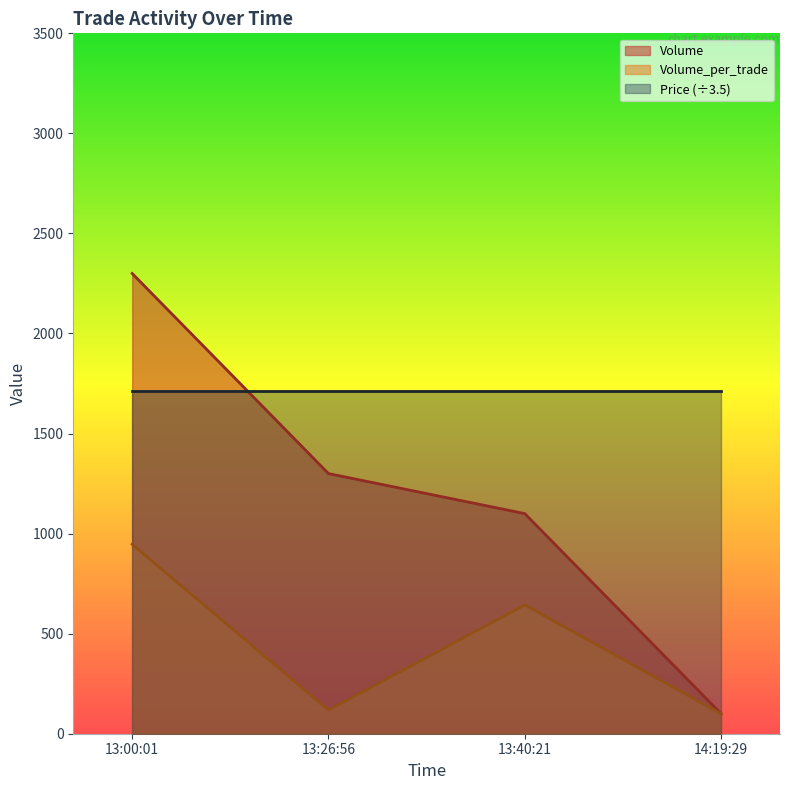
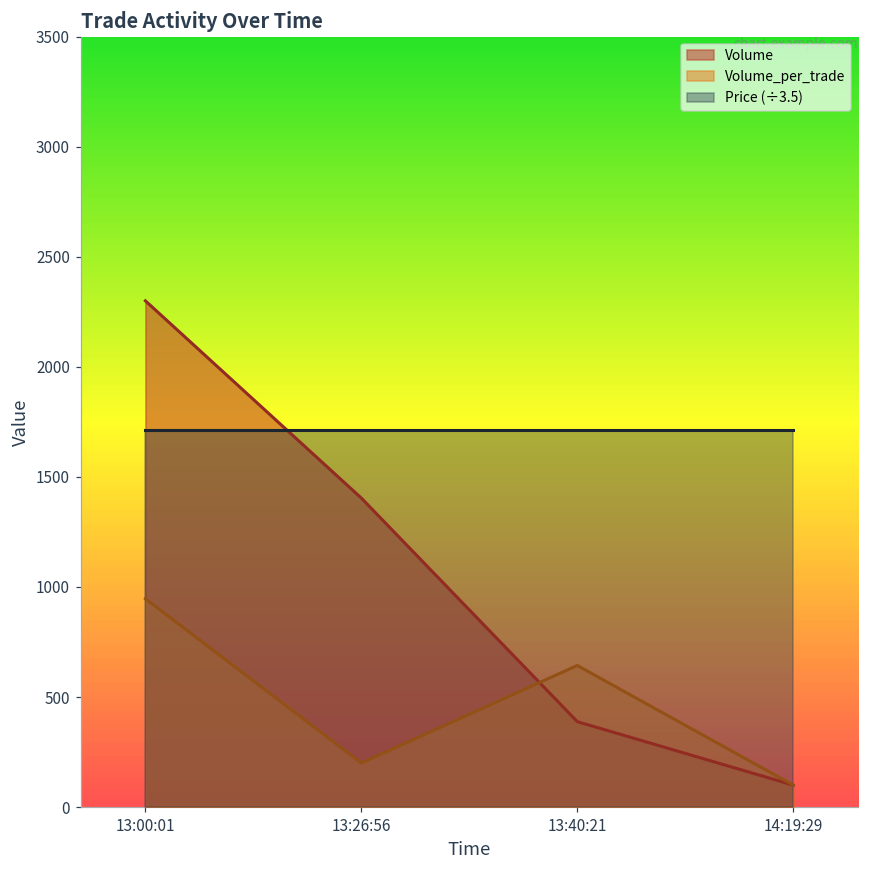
Volume, 13:26:56: 1300 -> 1400
Volume_per_trade, 13:26:56: 120 -> 200
Volume, 13:40:21: 1100 -> 390
